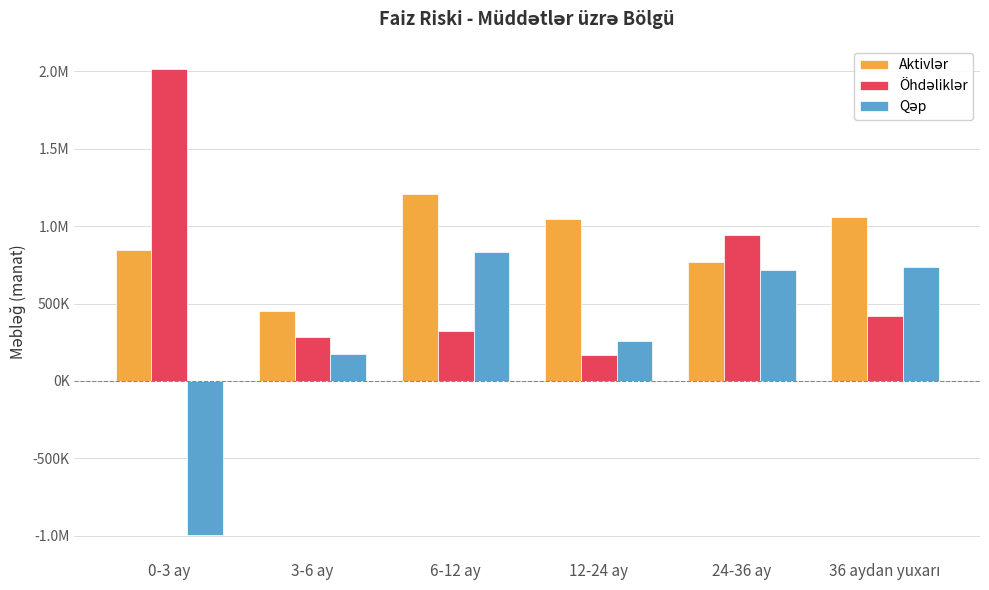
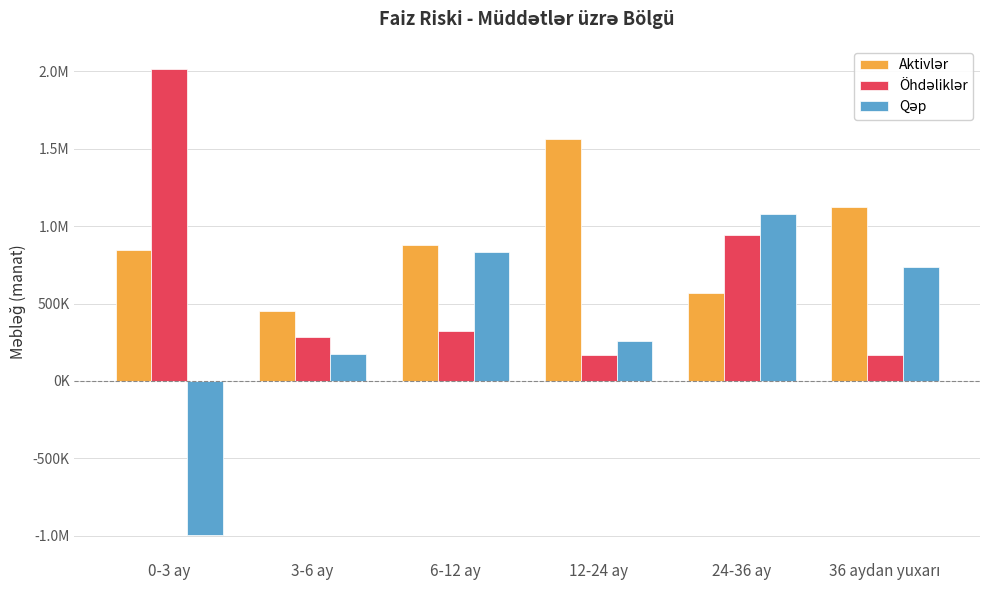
Aktivlər, 6-12 ay: 1210000 -> 880000
Aktivlər, 12-24 ay: 1050000 -> 1560000
Aktivlər, 24-36 ay: 770000 -> 570000
Qəp, 24-36 ay: 710000 -> 1080000
Aktivlər, 36 aydan yuxarı: 1060000 -> 1130000
Öhdəliklər, 36 aydan yuxarı: 420000 -> 160000
